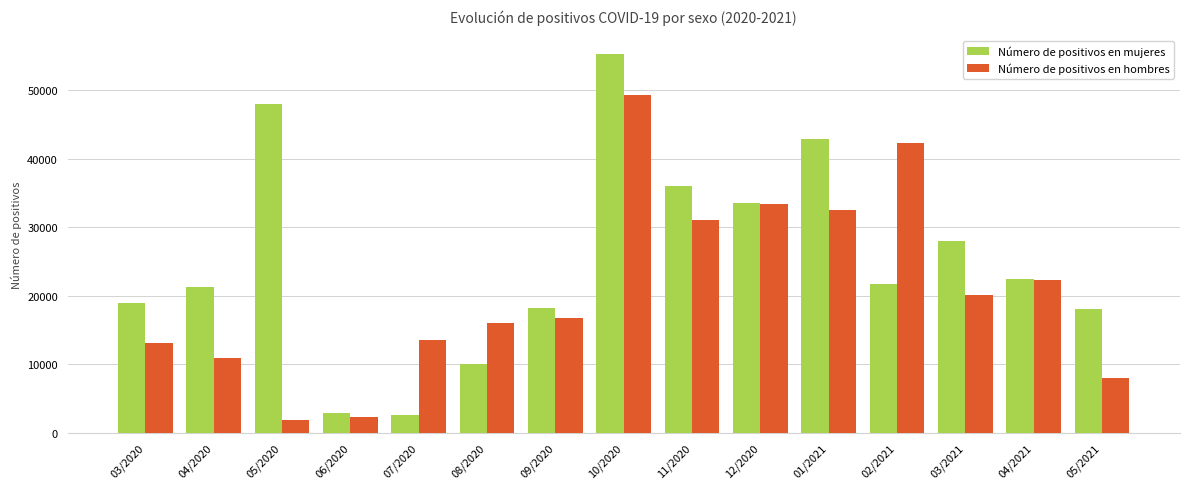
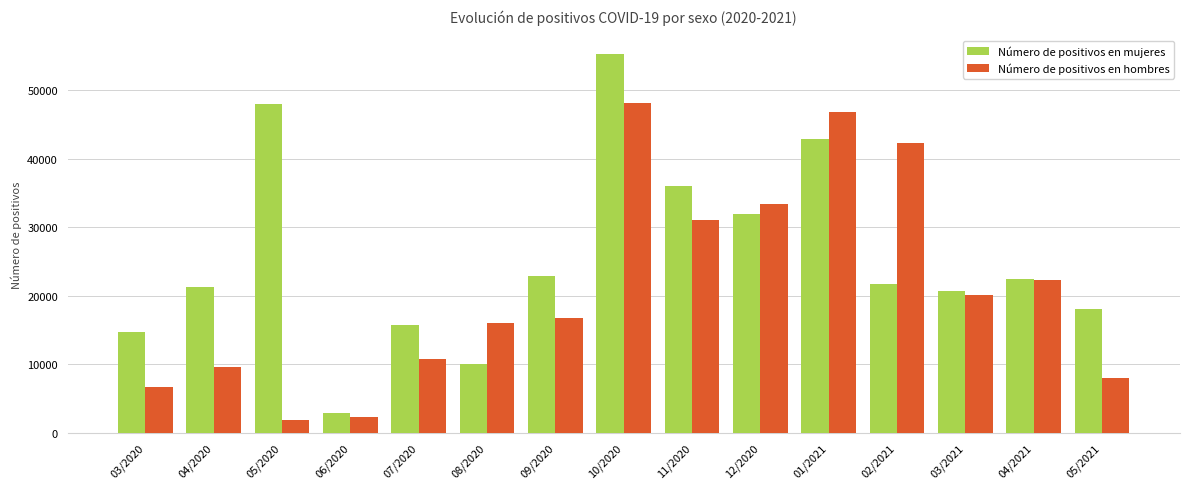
Número de positivos en mujeres, 03/2020: 19000 -> 15000
Número de positivos en hombres, 03/2020: 13000 -> 7000
Número de positivos en hombres, 04/2020: 11000 -> 10000
Número de positivos en mujeres, 07/2020: 3000 -> 16000
Número de positivos en hombres, 07/2020: 13000 -> 11000
Número de positivos en mujeres, 09/2020: 18000 -> 23000
Número de positivos en hombres, 10/2020: 49000 -> 48000
Número de positivos en mujeres, 12/2020: 33000 -> 32000
Número de positivos en hombres, 01/2021: 32000 -> 47000
Número de positivos en mujeres, 03/2021: 28000 -> 21000
